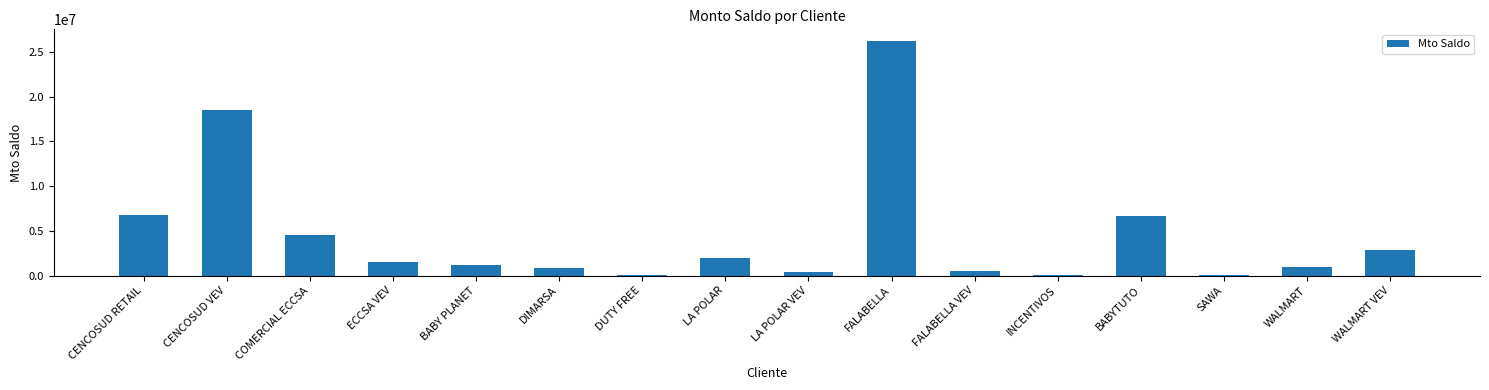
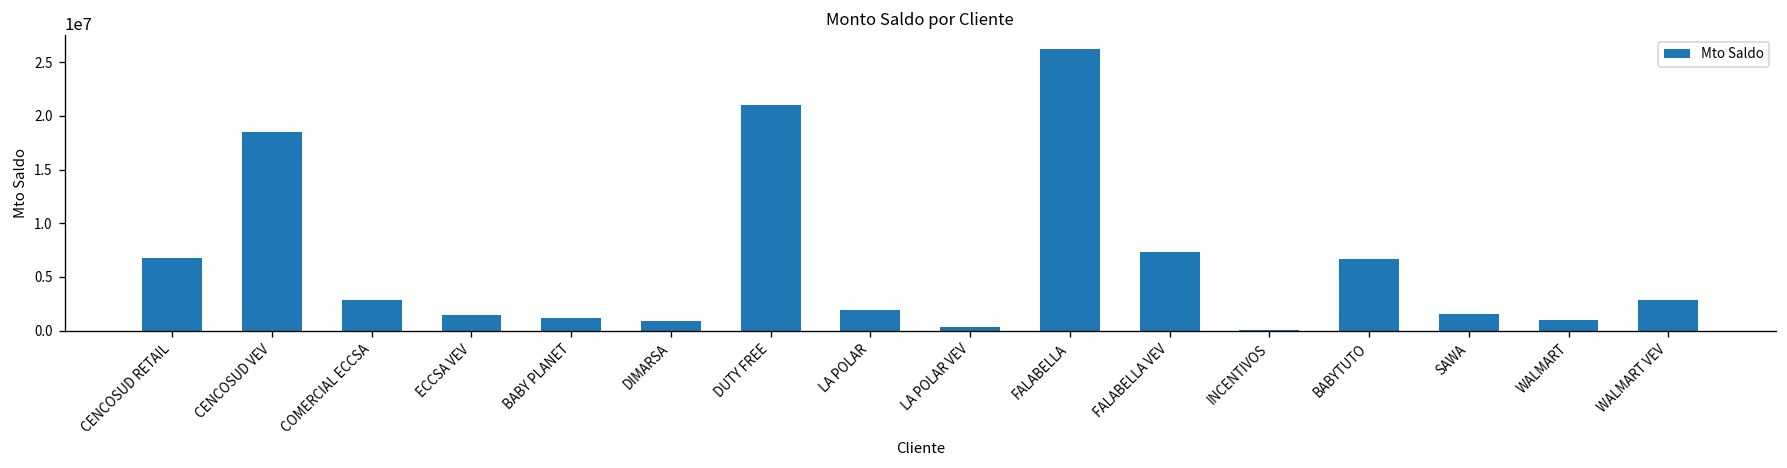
COMERCIAL ECCSA: 5000000 -> 3000000
DUTY FREE: 0 -> 21000000
FALABELLA VEV: 0 -> 7000000
SAWA: 0 -> 2000000
